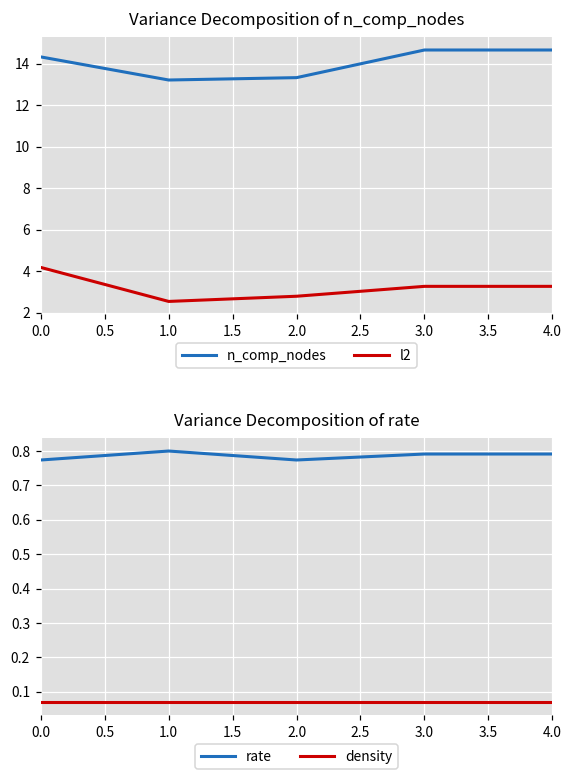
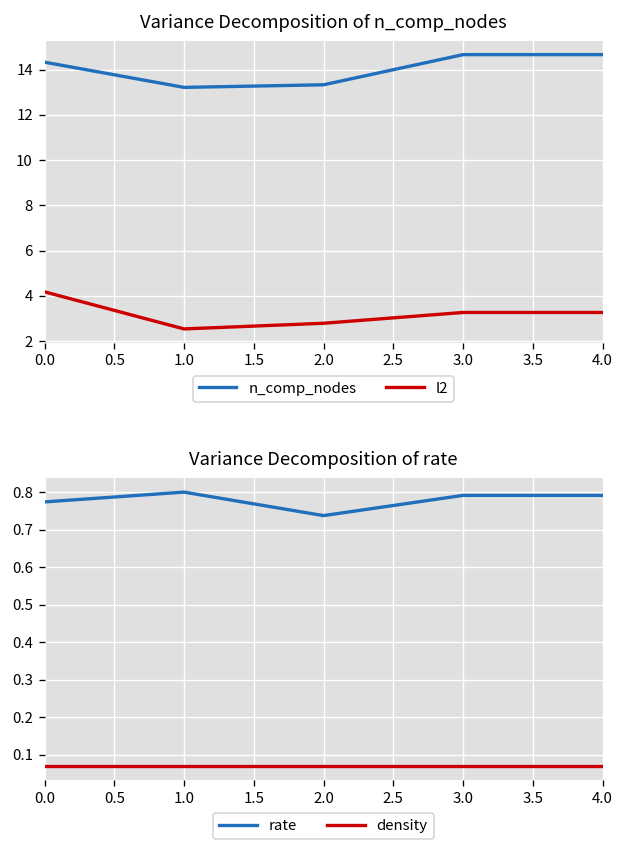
Variance Decomposition of rate, rate, 2.0: 0.77 -> 0.74
